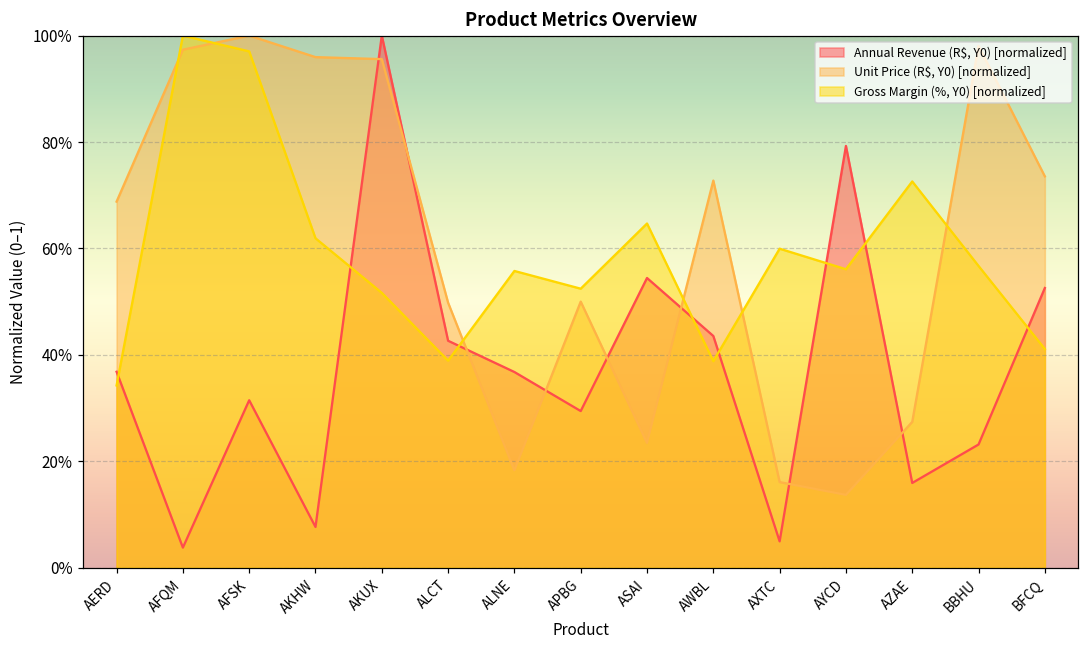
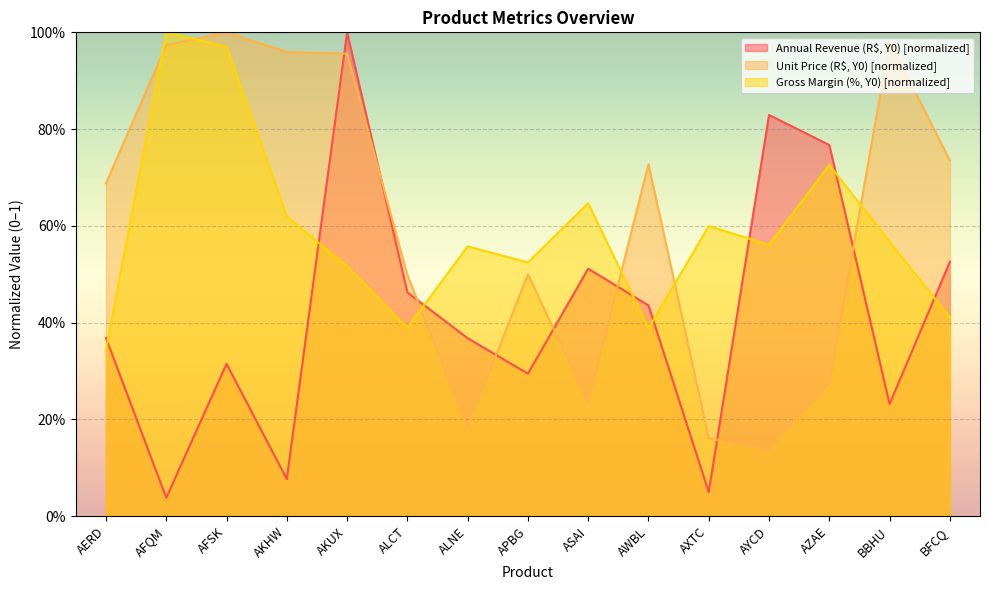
Annual Revenue (R$, Y0) [normalized], ALCT: 43% -> 46%
Annual Revenue (R$, Y0) [normalized], ASAI: 54% -> 51%
Annual Revenue (R$, Y0) [normalized], AYCD: 79% -> 83%
Annual Revenue (R$, Y0) [normalized], AZAE: 16% -> 77%
